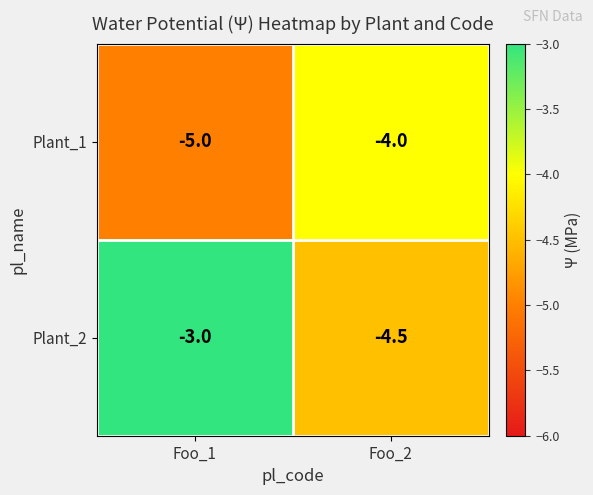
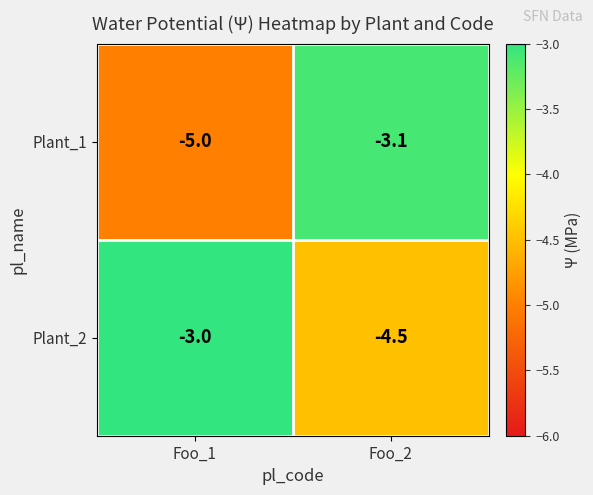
Plant_1, Foo_2: -4.0 -> -3.1
